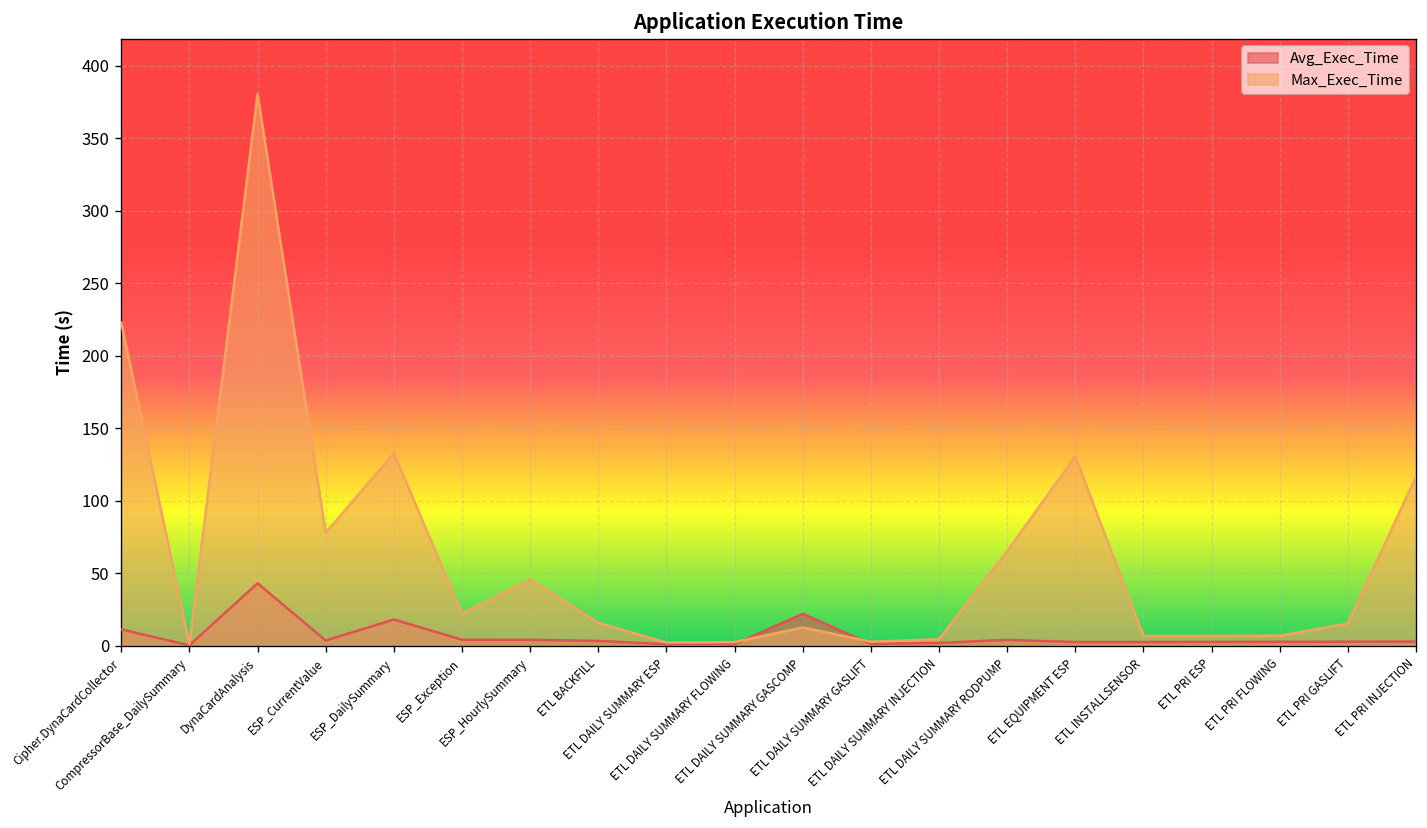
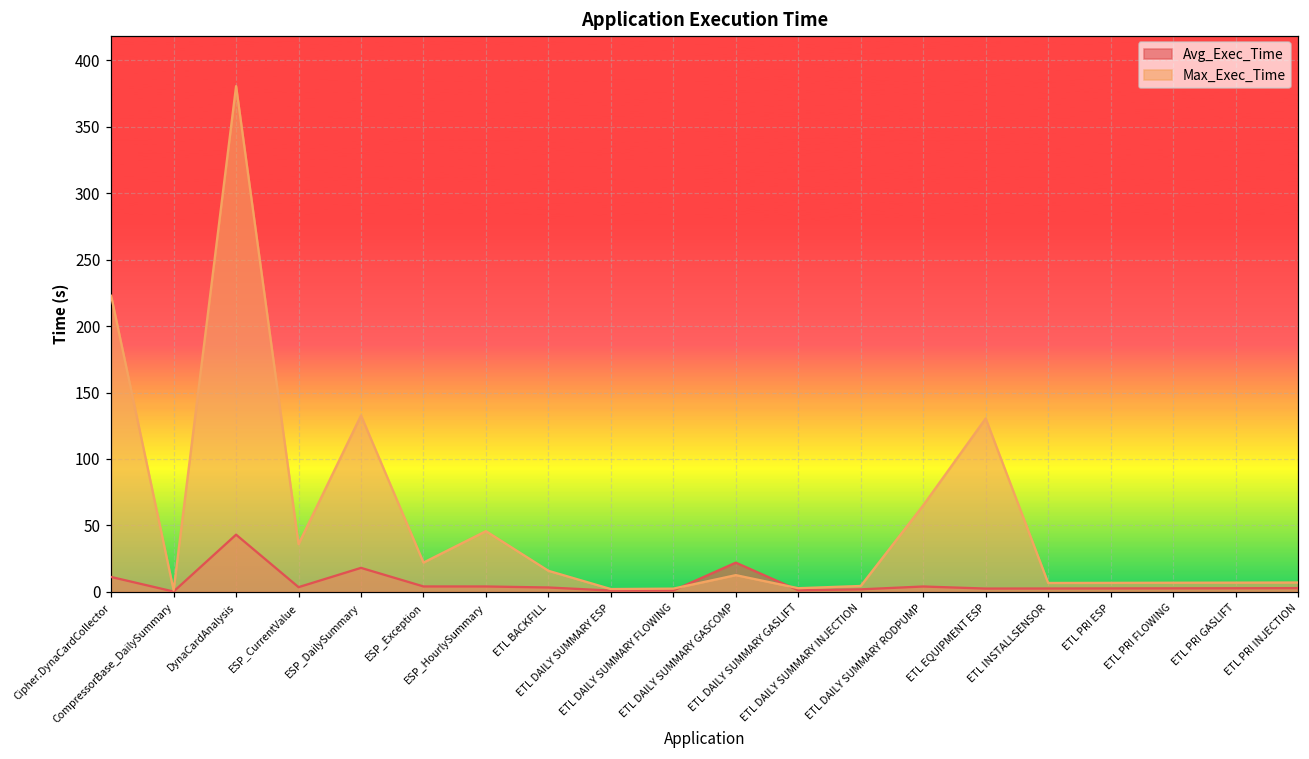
Max_Exec_Time, ESP_CurrentValue: 78 -> 36
Max_Exec_Time, ETL PRI GASLIFT: 15 -> 7
Max_Exec_Time, ETL PRI INJECTION: 117 -> 7
